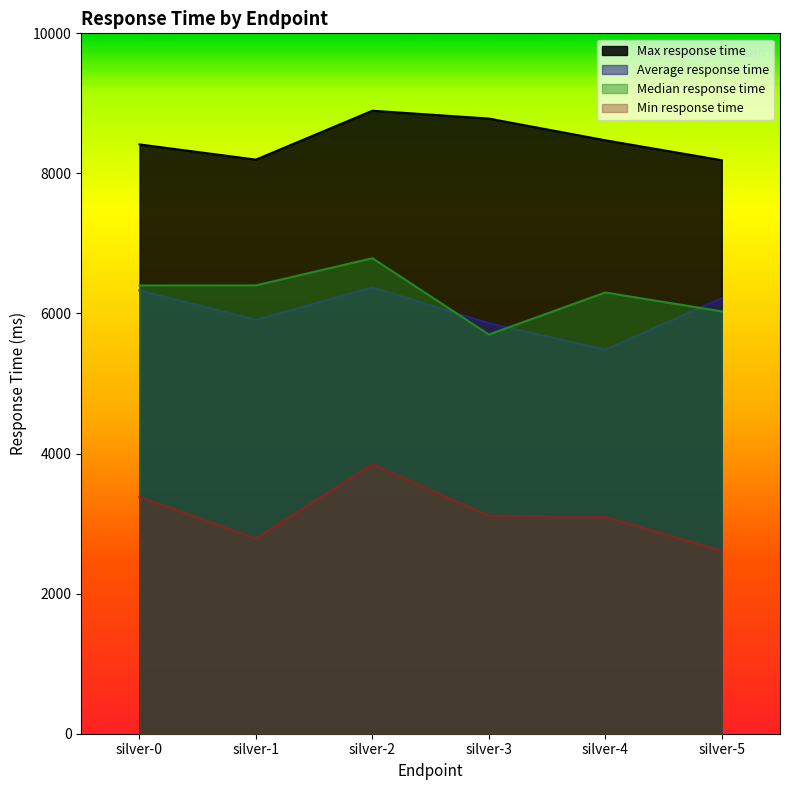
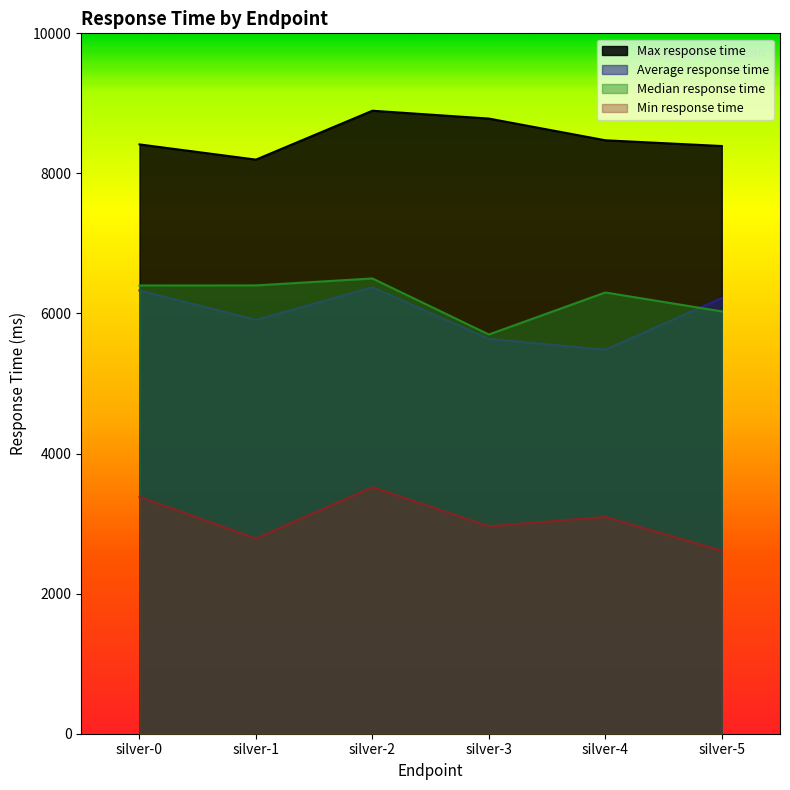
Median response time, silver-2: 6800 -> 6500
Min response time, silver-2: 3800 -> 3500
Average response time, silver-3: 5900 -> 5600
Min response time, silver-3: 3100 -> 3000
Max response time, silver-5: 8200 -> 8400
